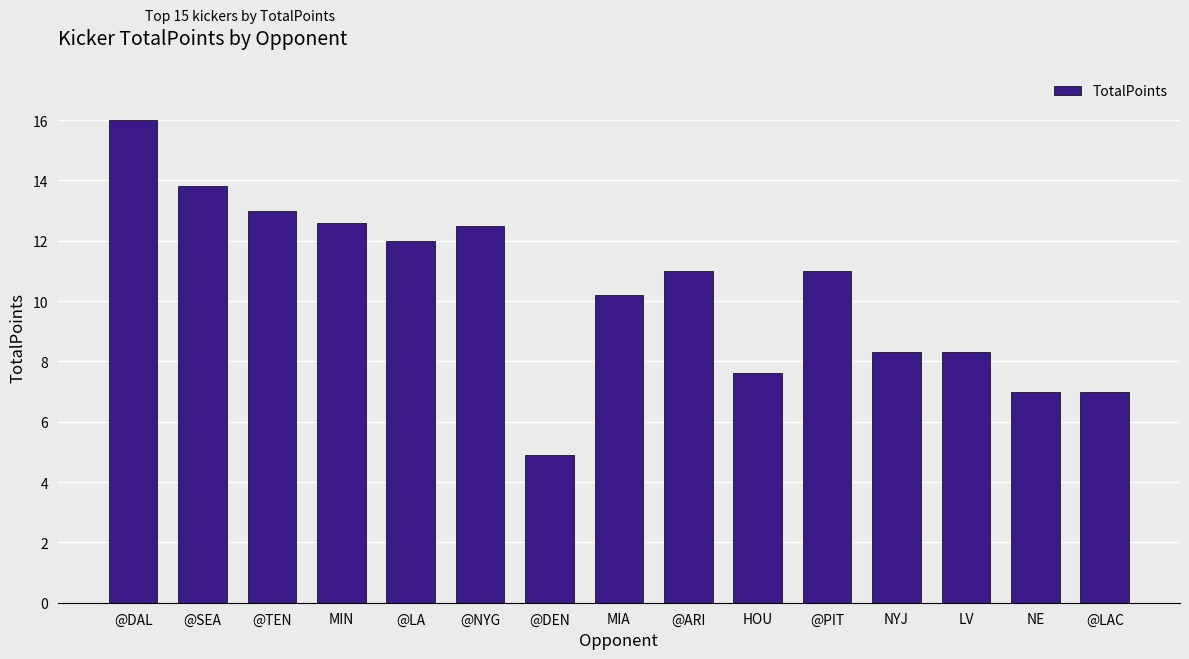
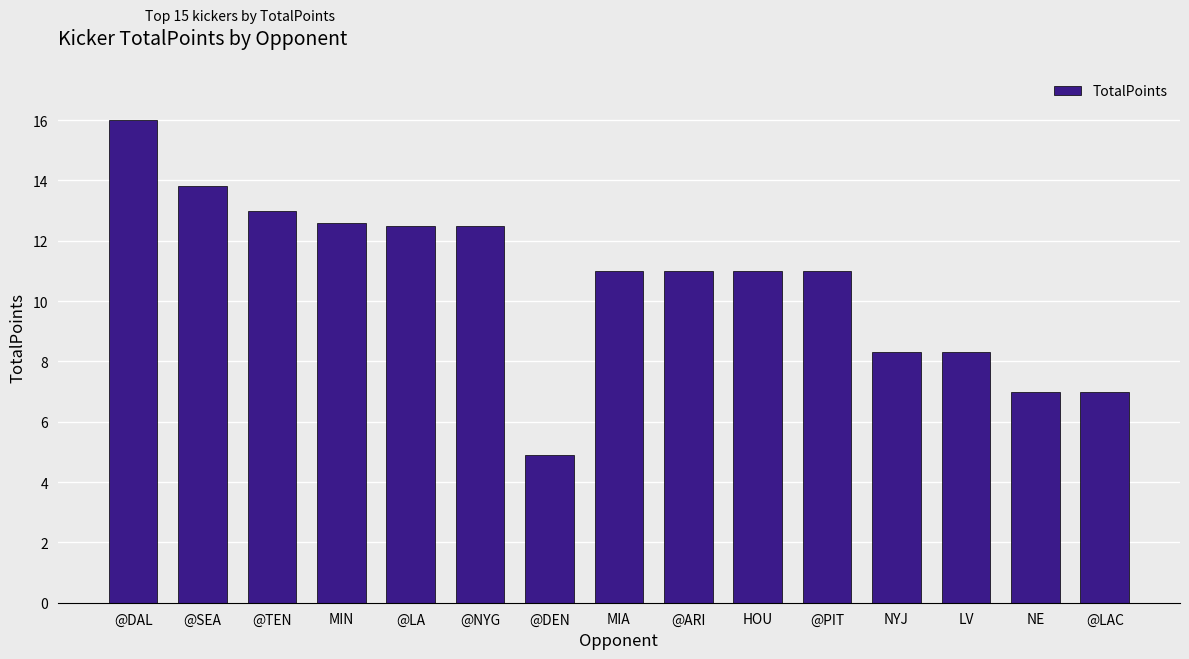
@LA: 12.0 -> 12.5
MIA: 10.2 -> 11.0
HOU: 7.6 -> 11.0
